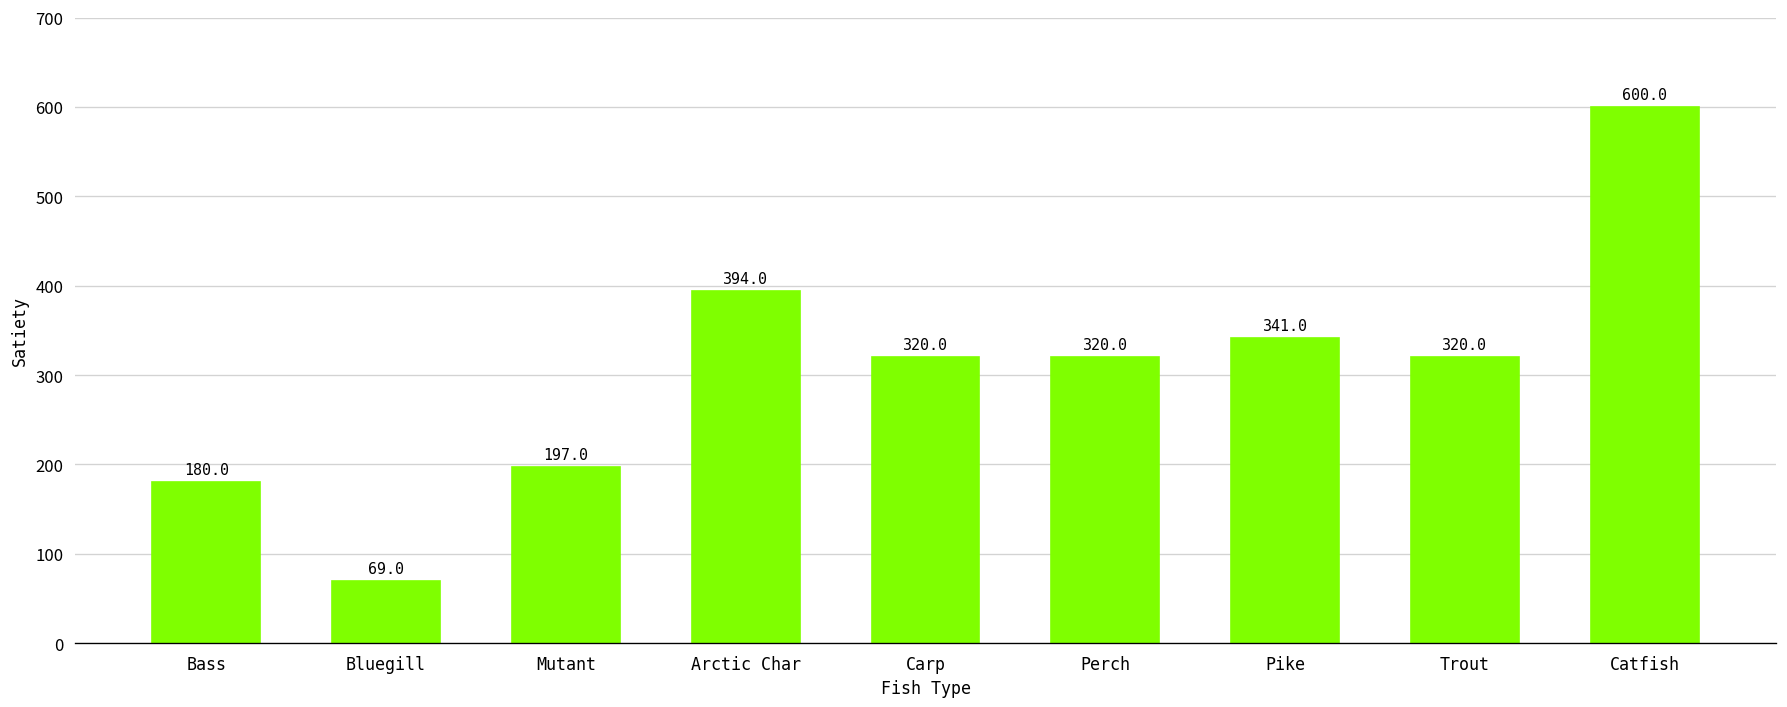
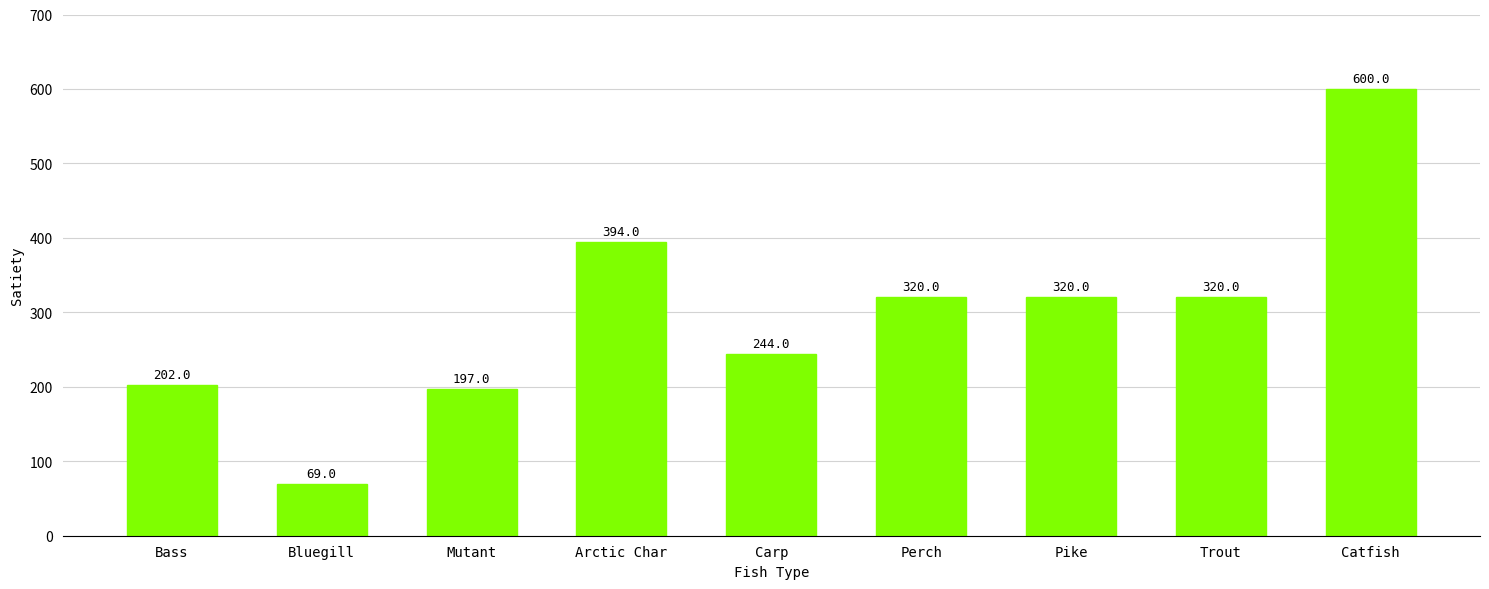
Bass: 180.0 -> 202.0
Carp: 320.0 -> 244.0
Pike: 341.0 -> 320.0
